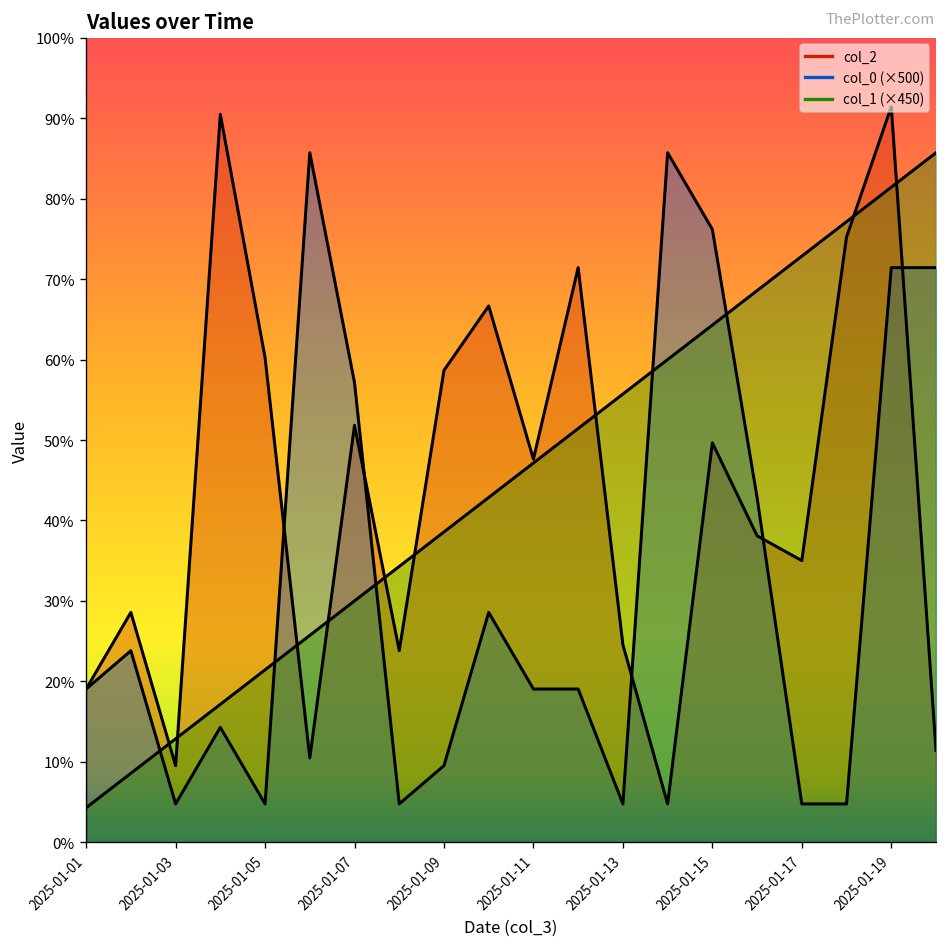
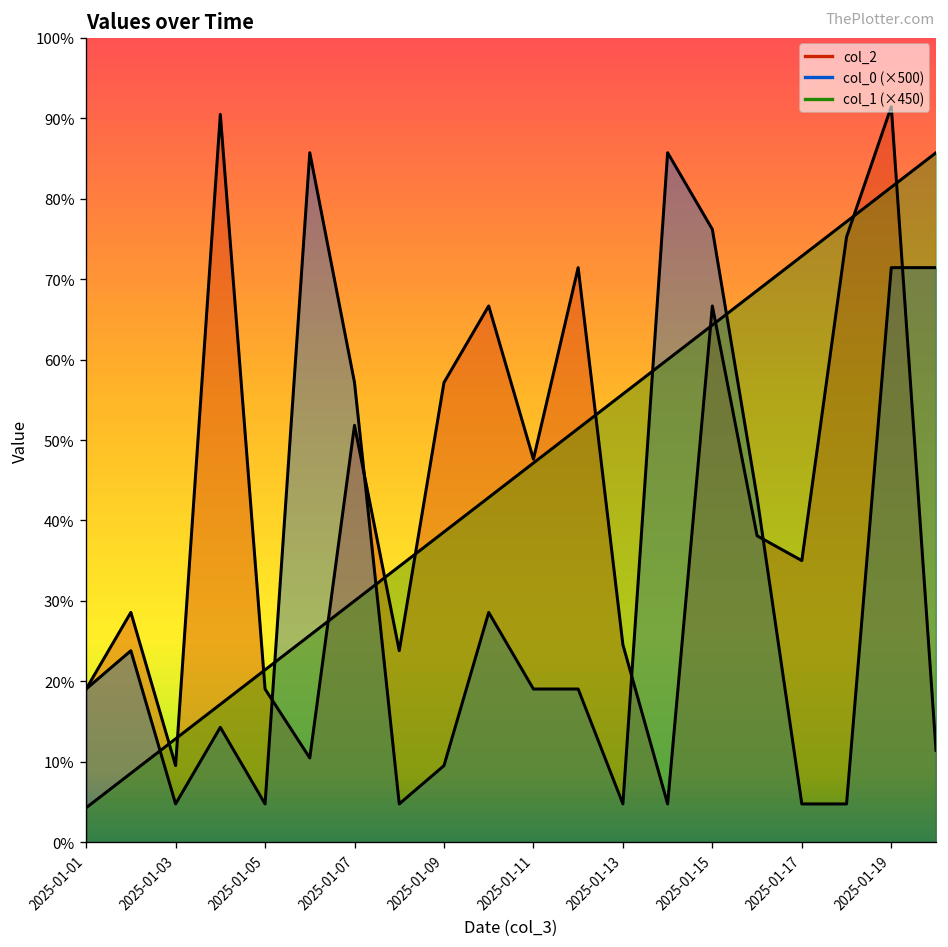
col_2, 2025-01-05: 60% -> 19%
col_2, 2025-01-09: 59% -> 57%
col_2, 2025-01-15: 50% -> 67%
